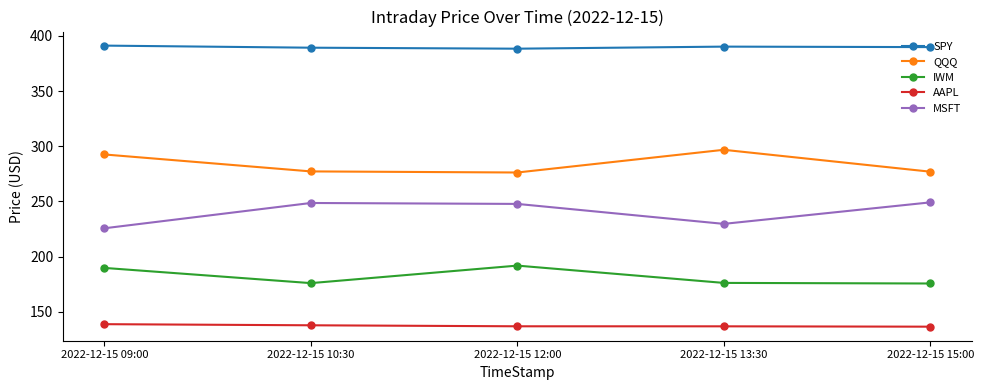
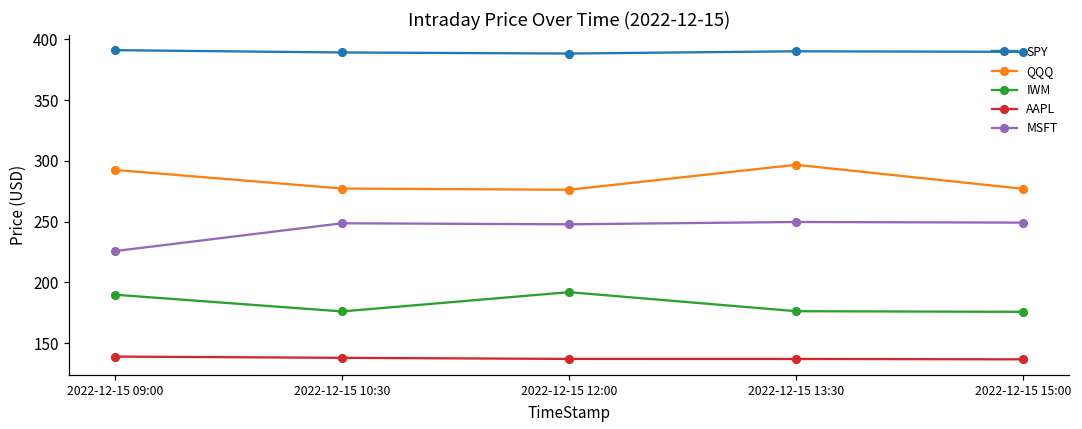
MSFT, 2022-12-15 13:30: 230 -> 250
